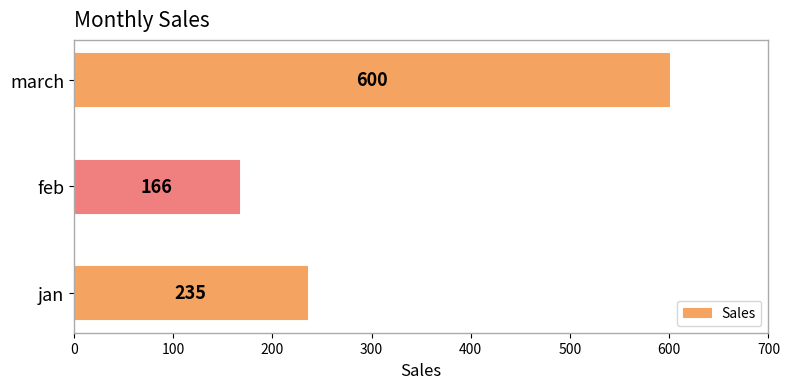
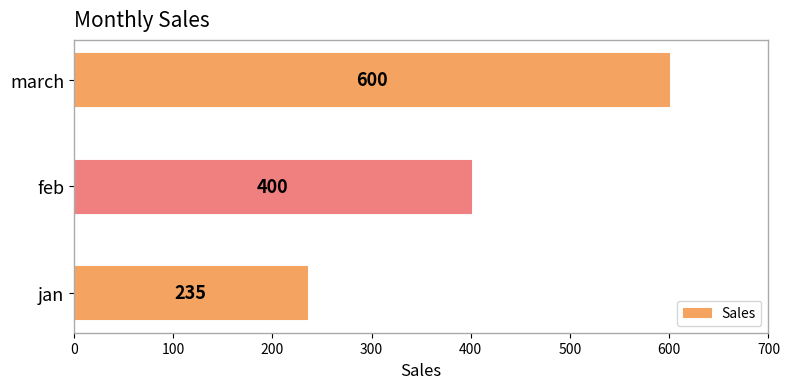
feb: 166 -> 400
